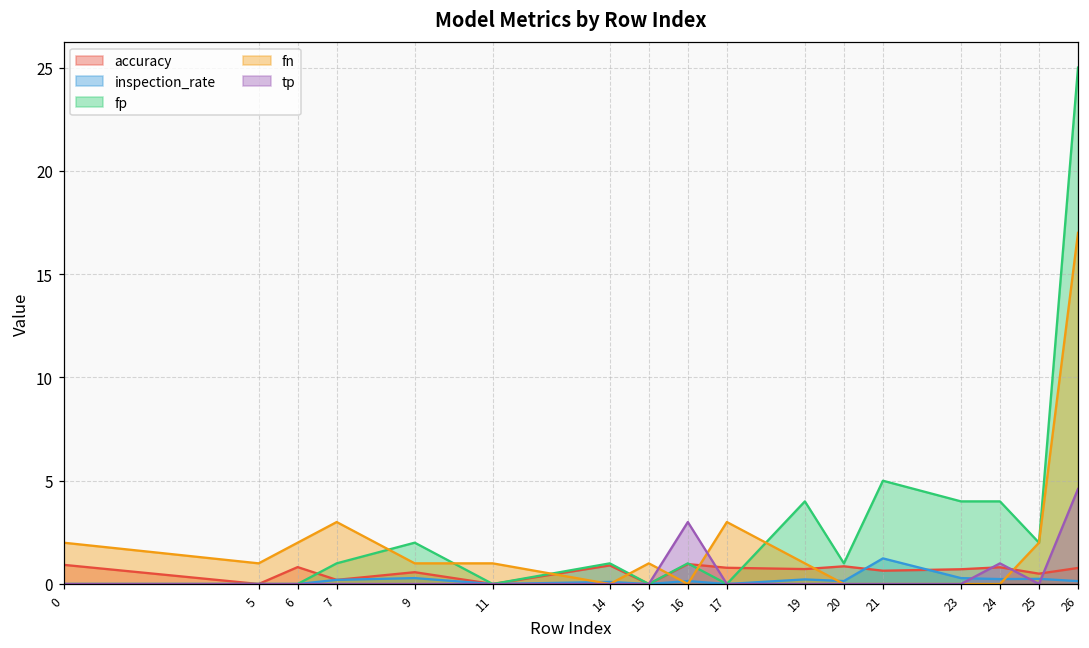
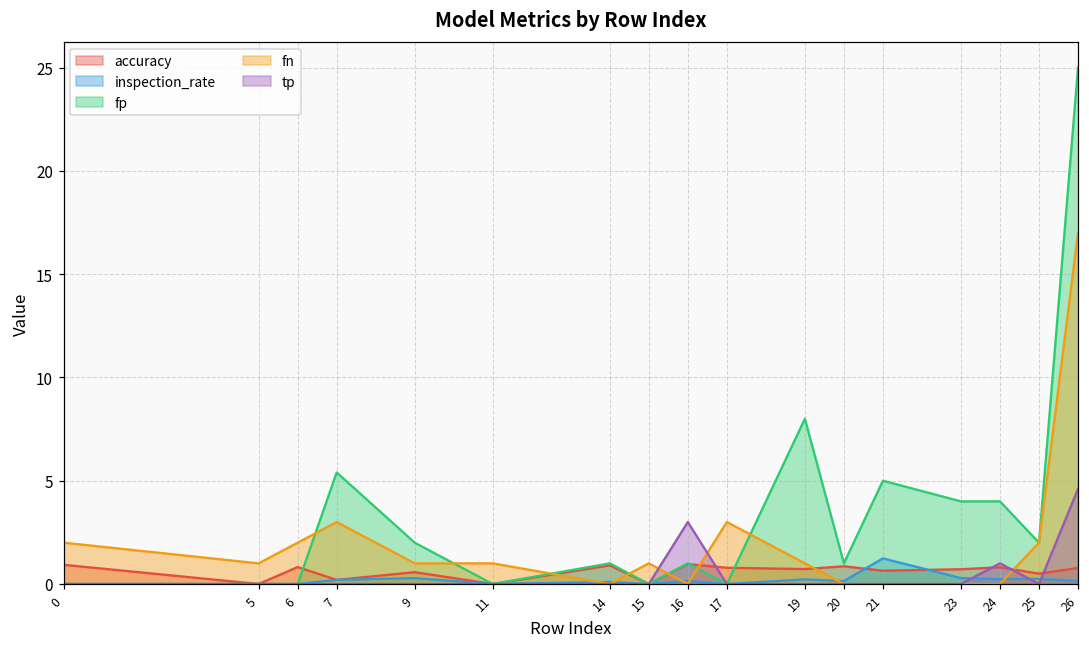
fp, 7: 1.0 -> 5.4
fp, 19: 4 -> 8
